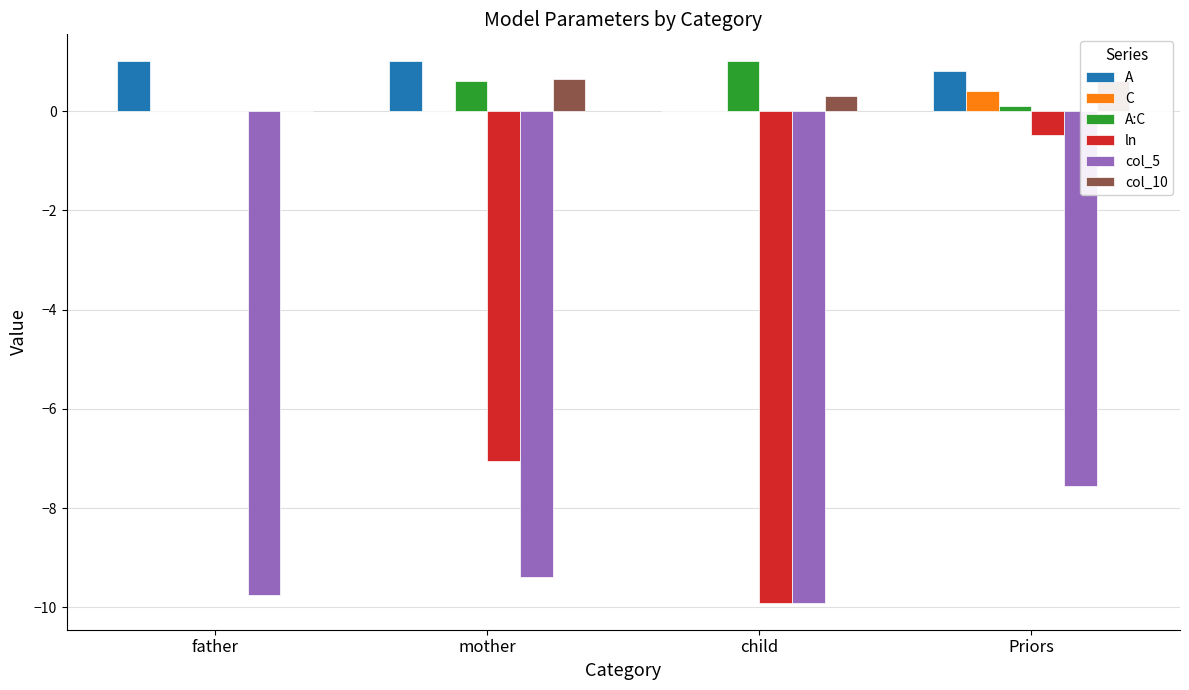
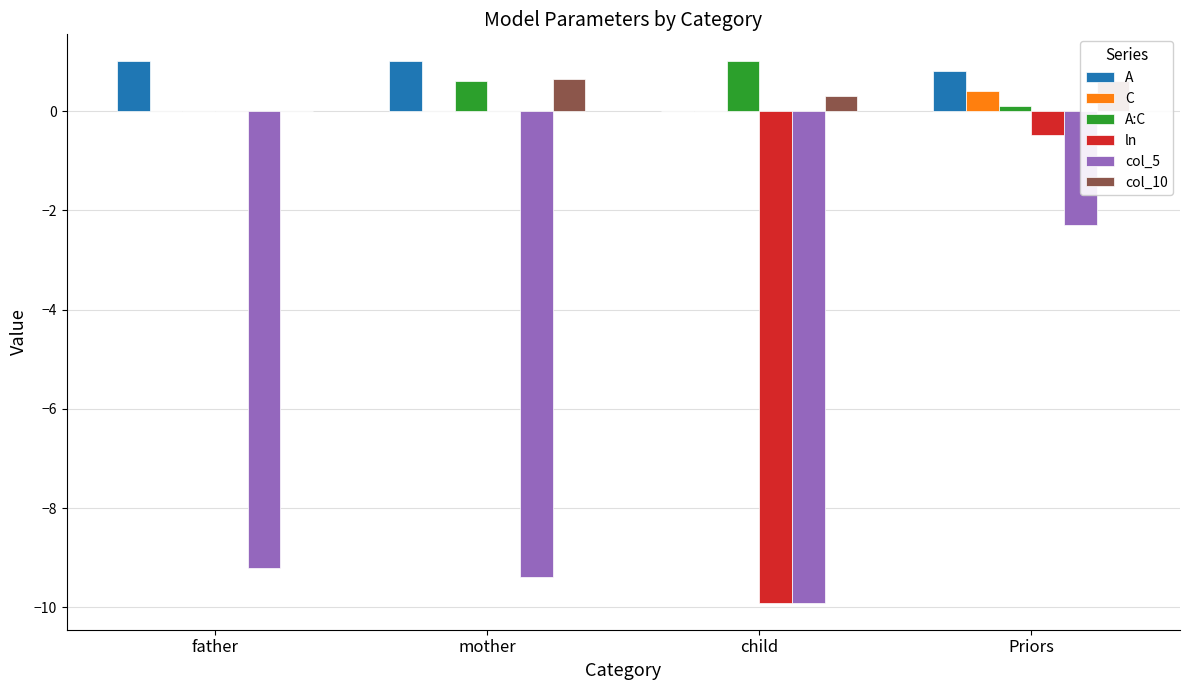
col_5, father: -9.7 -> -9.2
ln, mother: -7.0 -> 0.0
col_5, Priors: -7.6 -> -2.3
